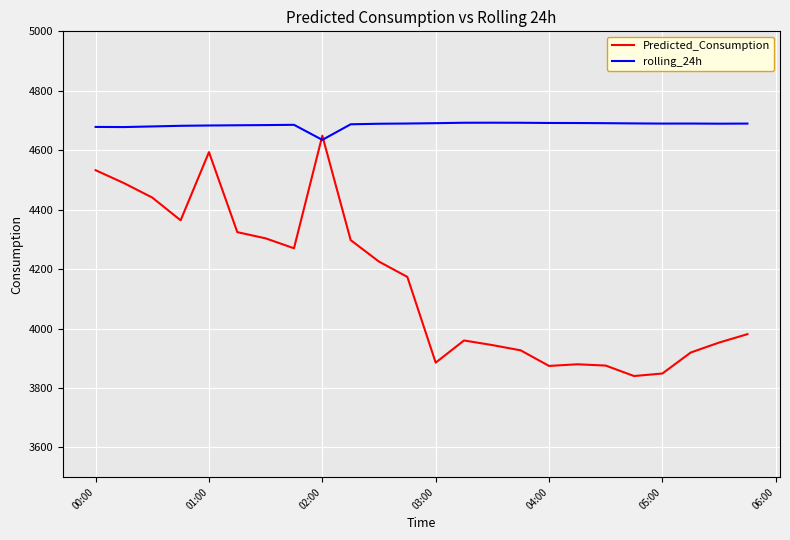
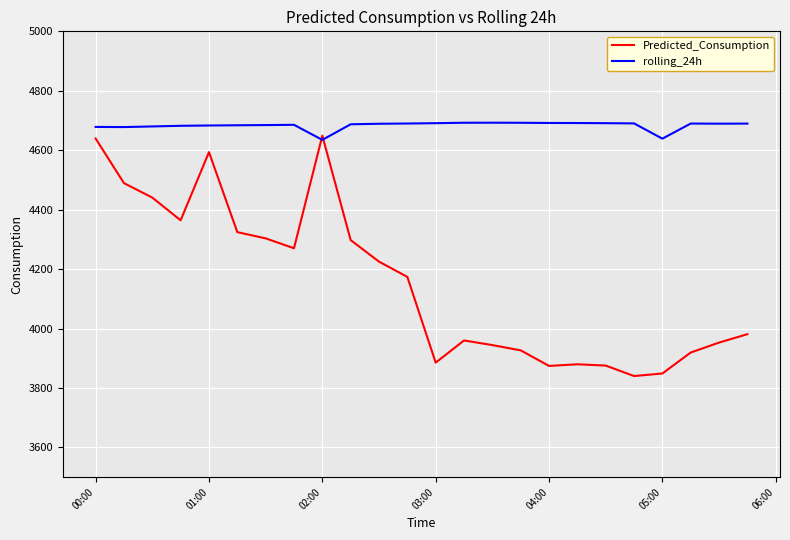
Predicted_Consumption, 00:00: 4530 -> 4640
rolling_24h, 05:00: 4690 -> 4640
